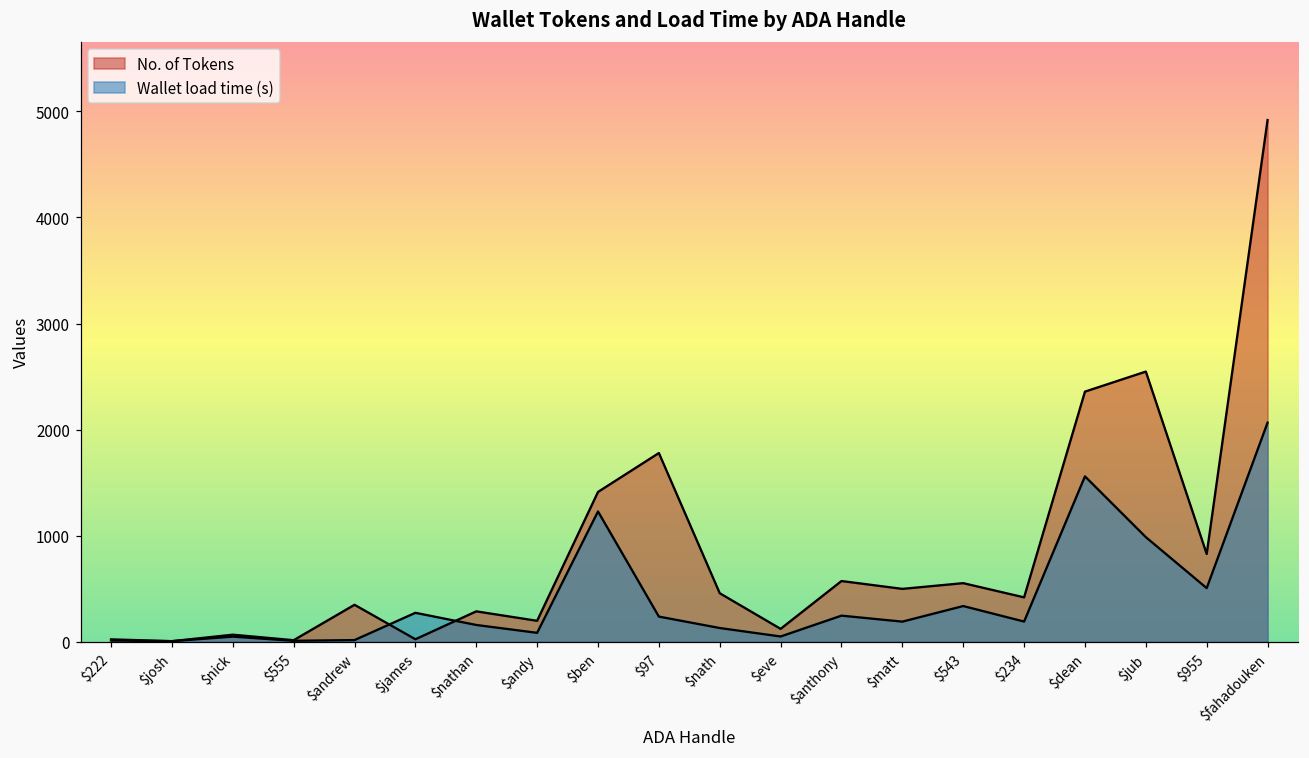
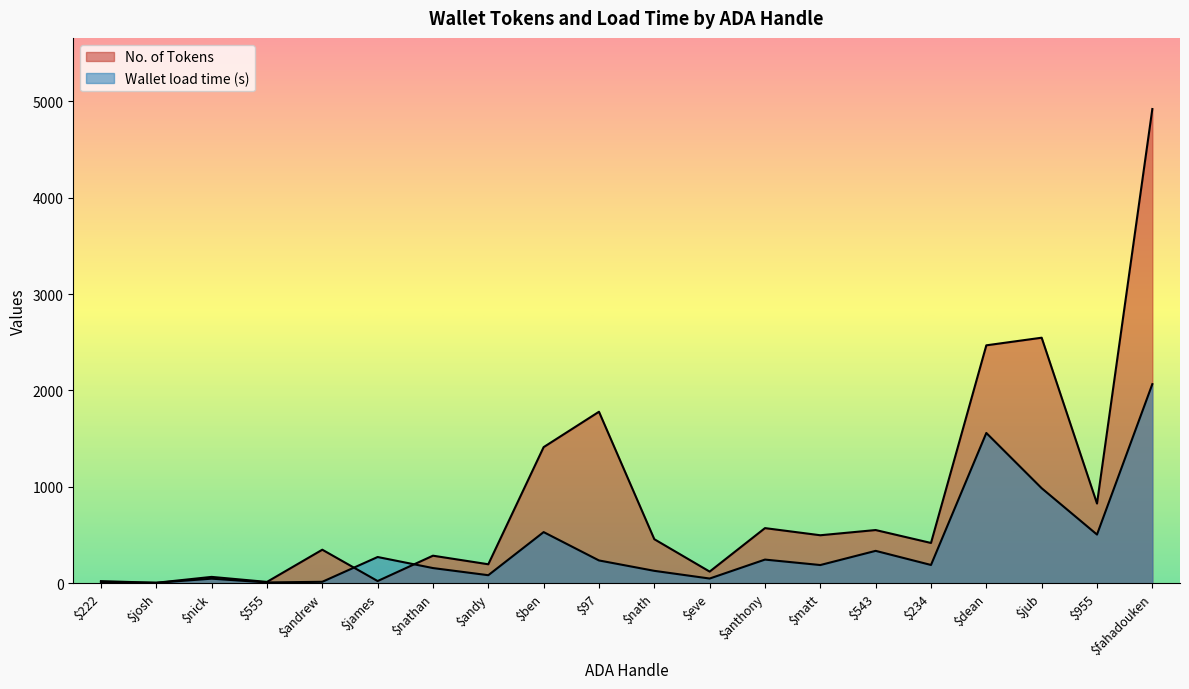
Wallet load time (s), $ben: 1200 -> 500
No. of Tokens, $dean: 2400 -> 2500
